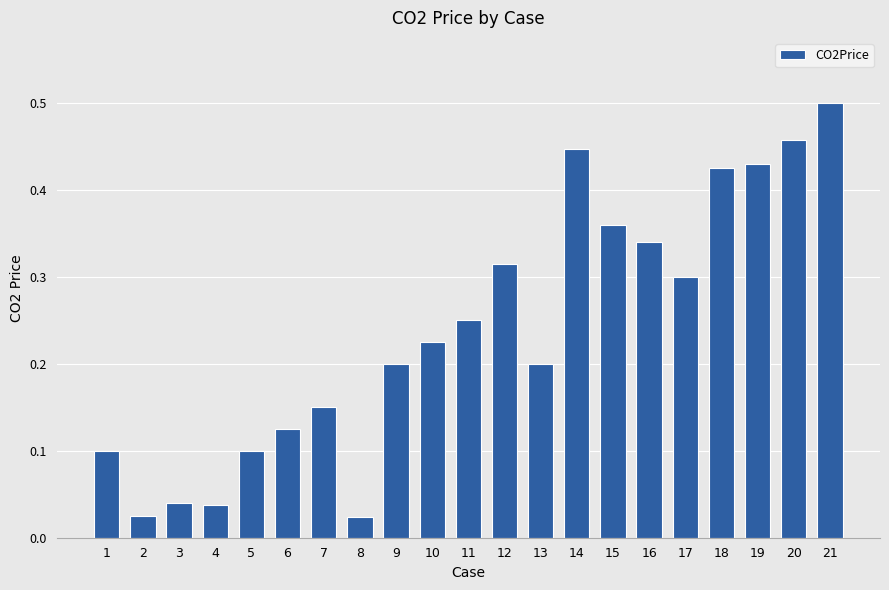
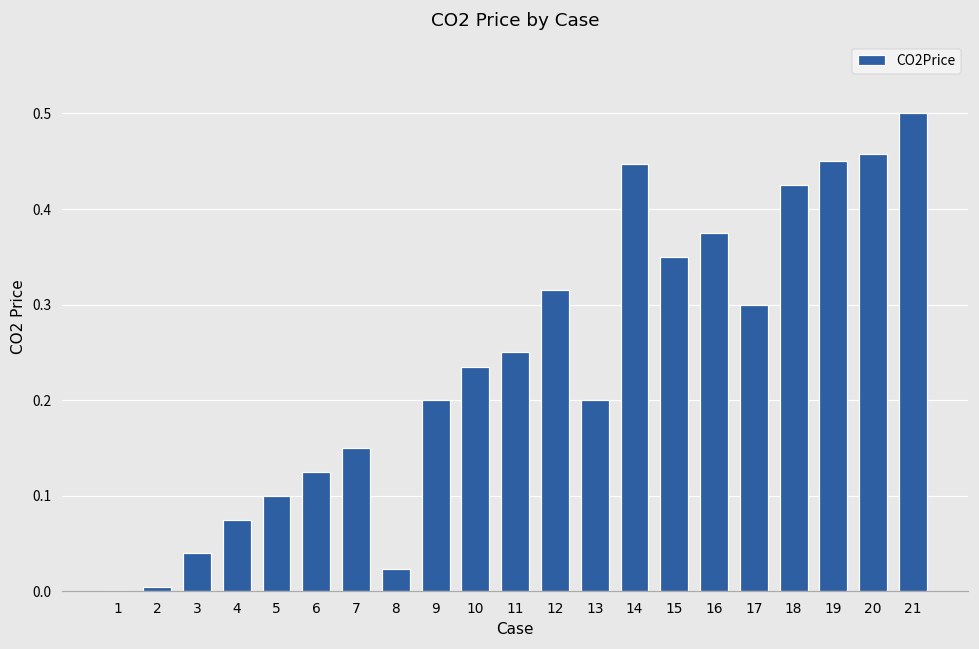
1: 0.1 -> 0.0
2: 0.03 -> 0.01
4: 0.04 -> 0.08
10: 0.23 -> 0.24
15: 0.36 -> 0.35
16: 0.34 -> 0.38
19: 0.43 -> 0.45
